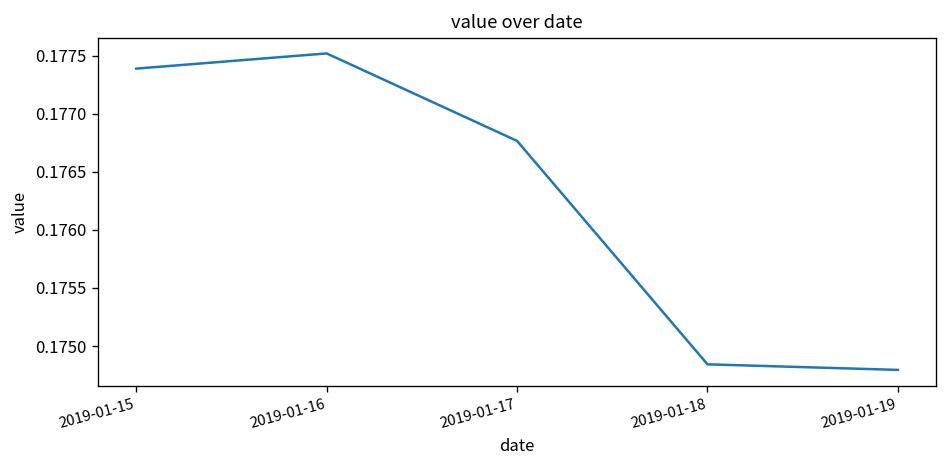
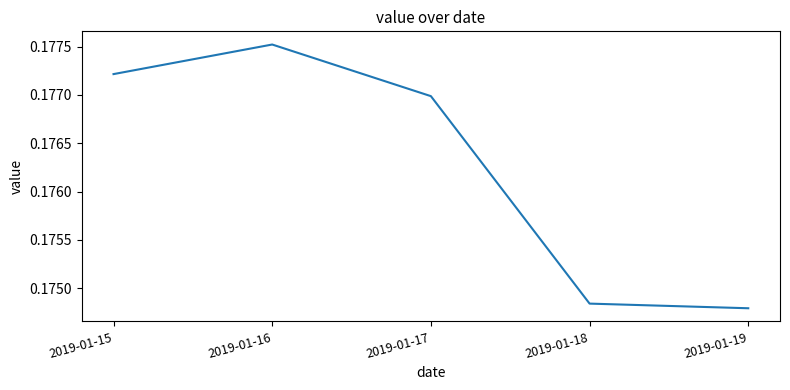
2019-01-15: 0.1774 -> 0.1772
2019-01-17: 0.1768 -> 0.1770
